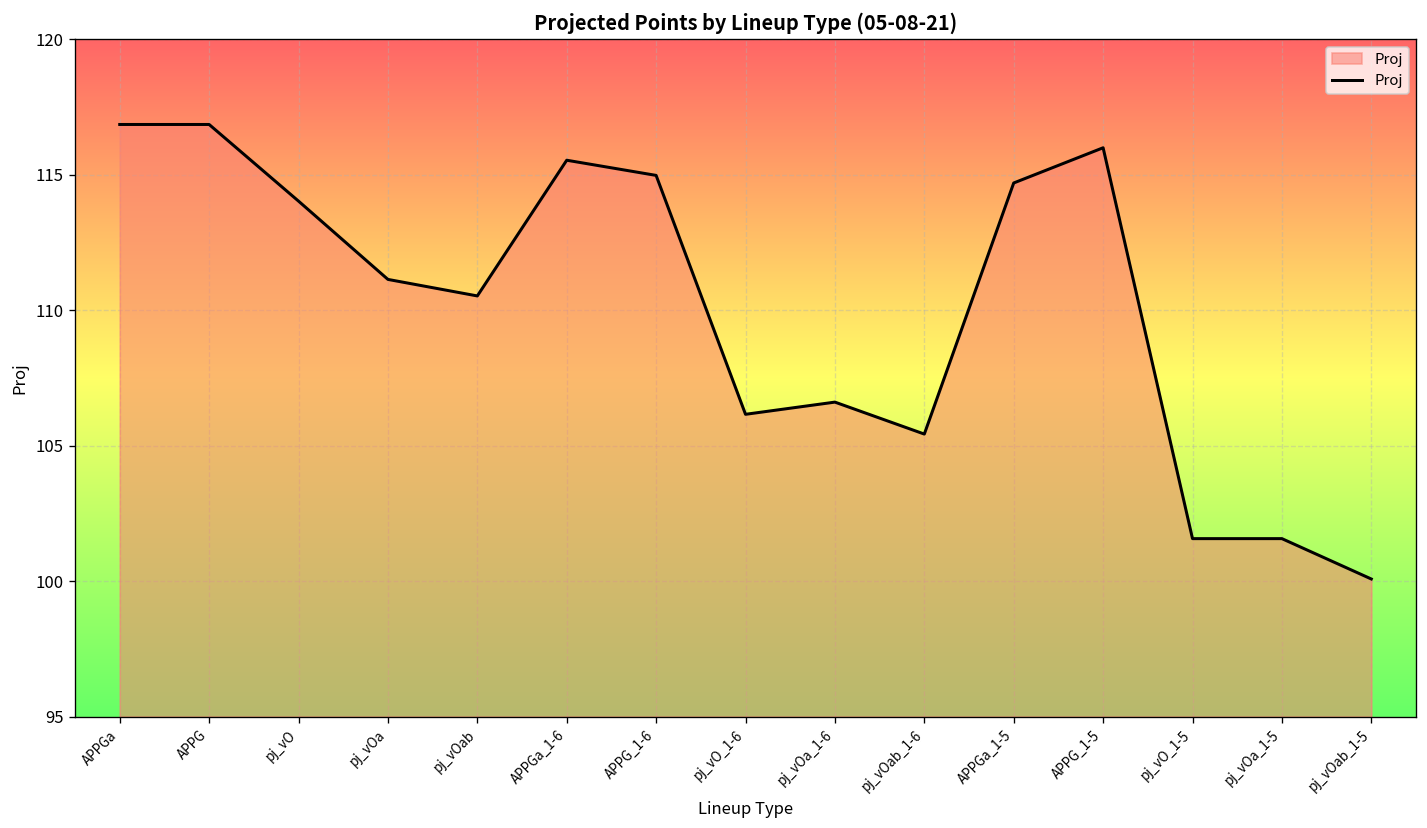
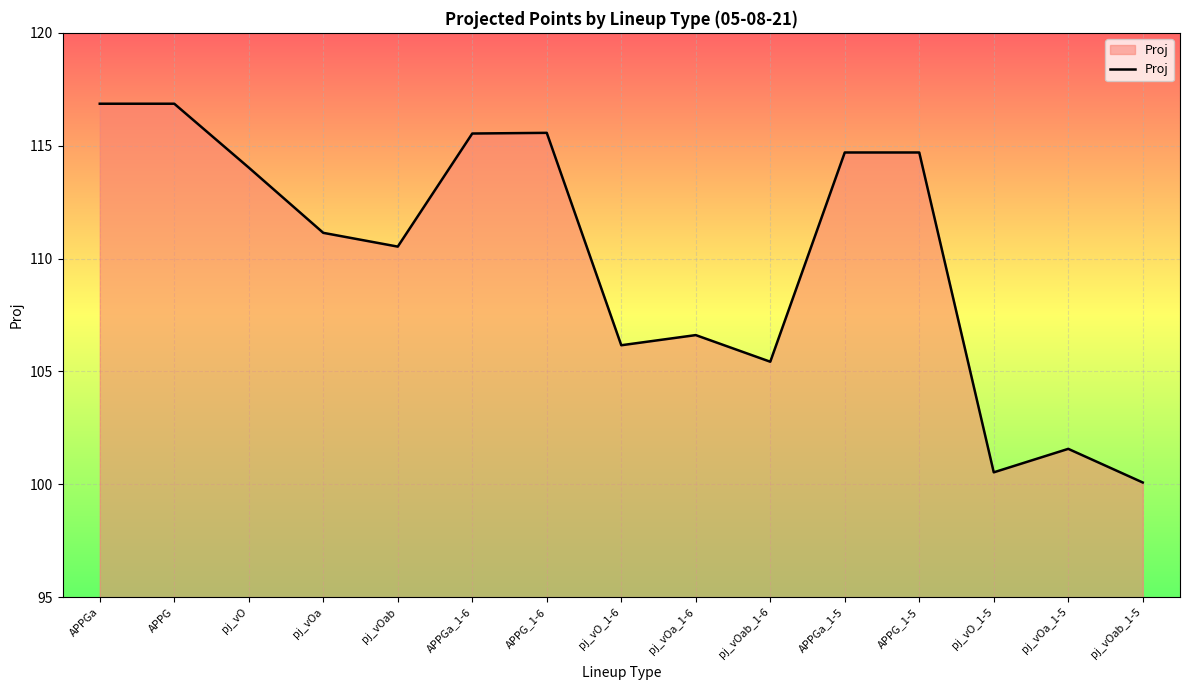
APPG_1-6: 115.0 -> 115.6
APPG_1-5: 116.0 -> 114.7
pj_vO_1-5: 101.6 -> 100.5
